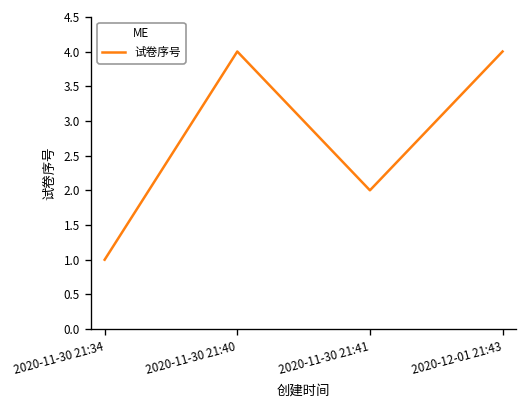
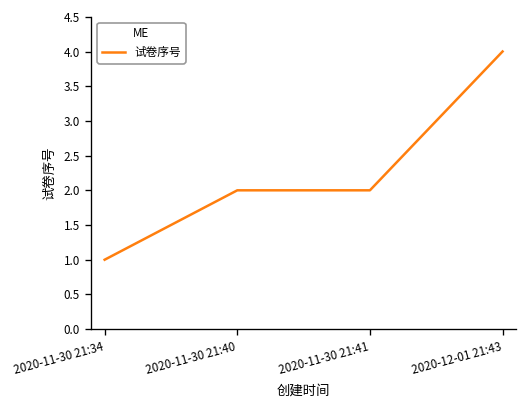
2020-11-30 21:40: 4 -> 2
